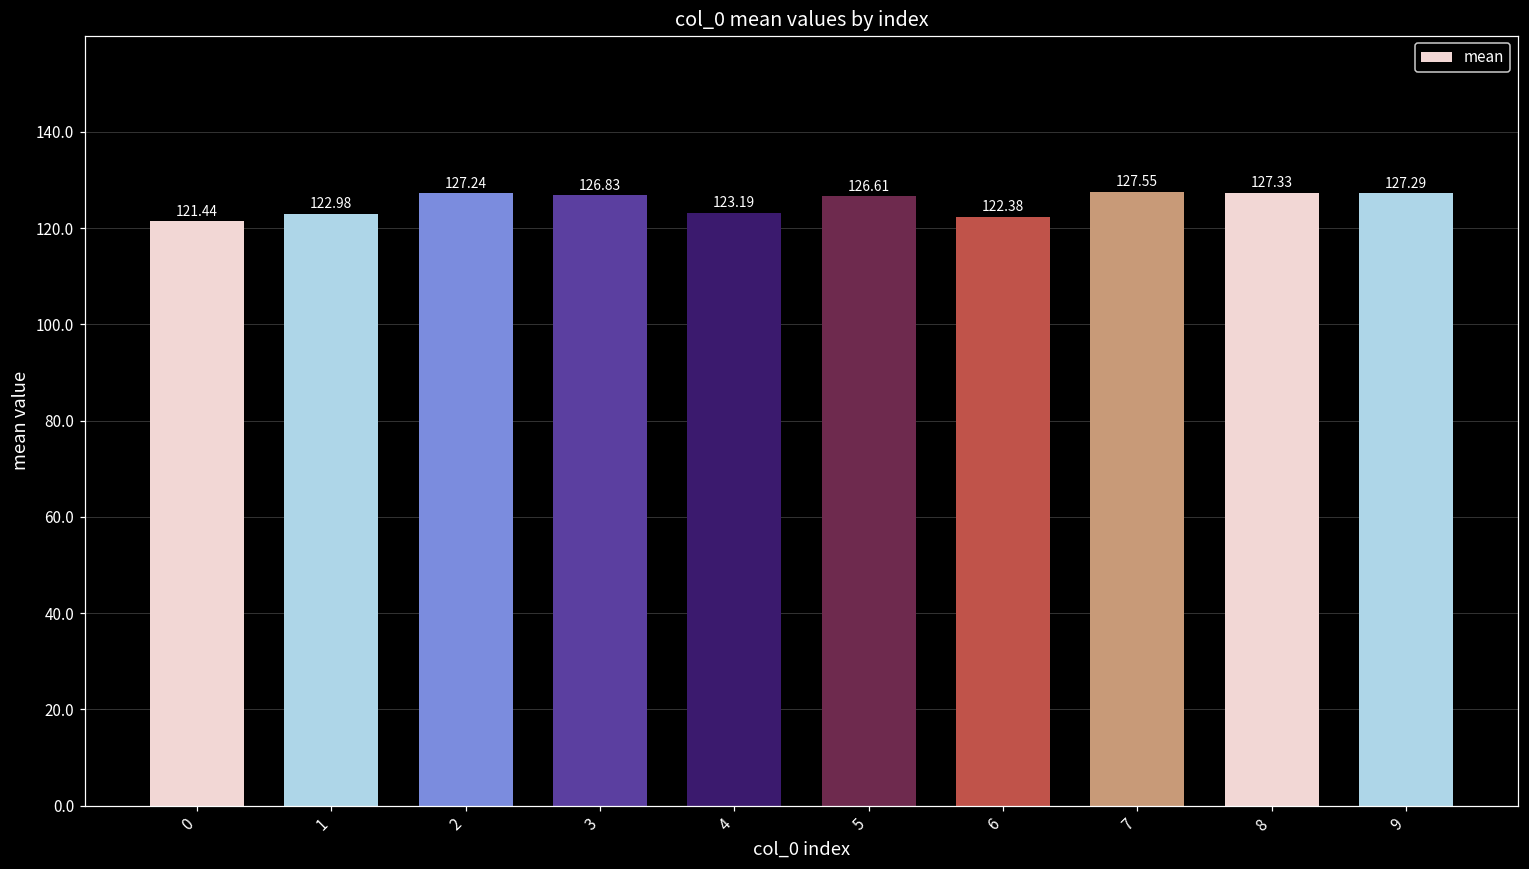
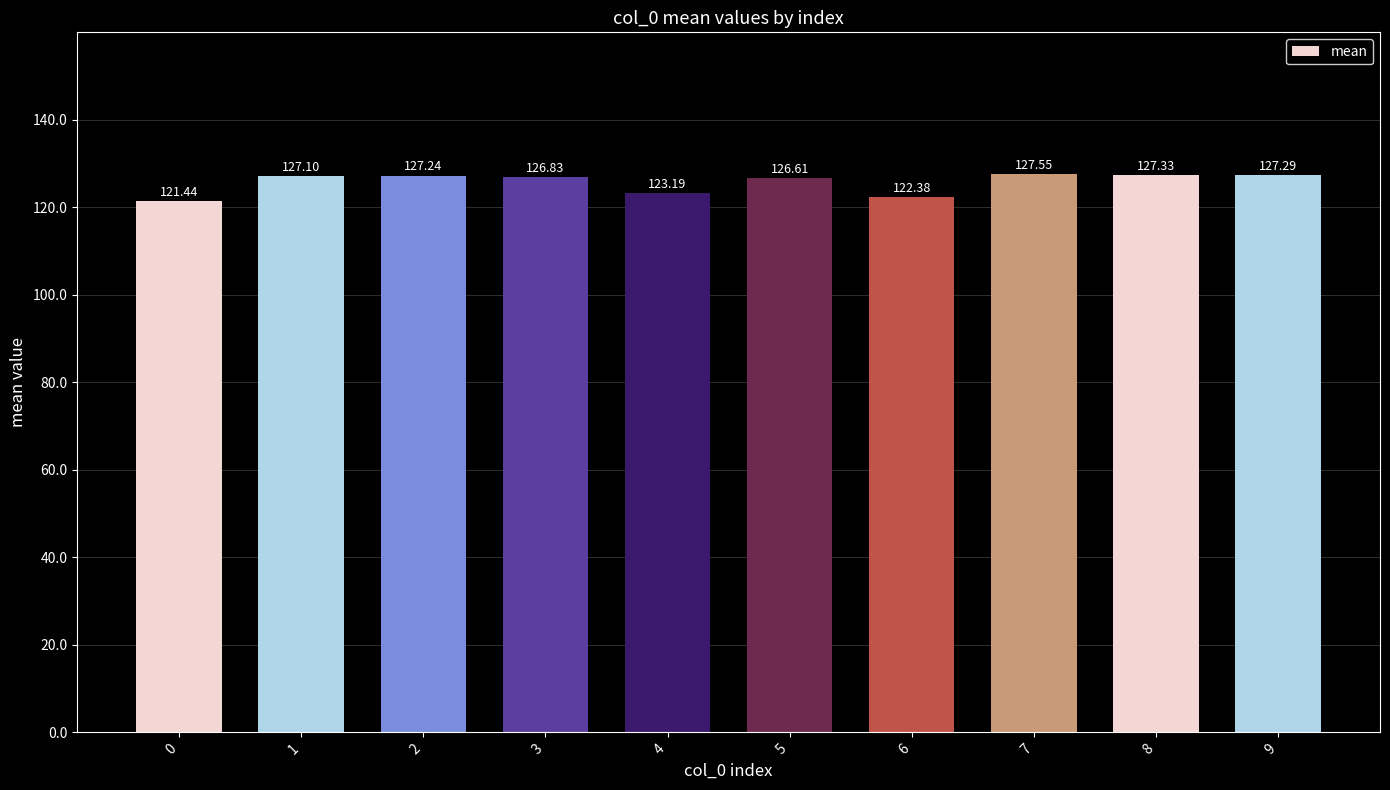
1: 122.98 -> 127.10
